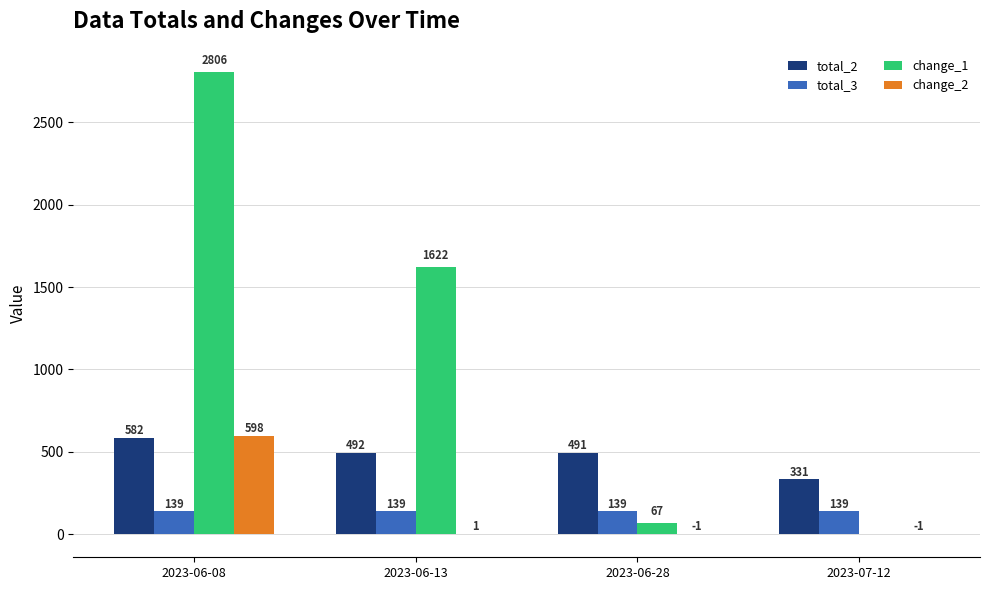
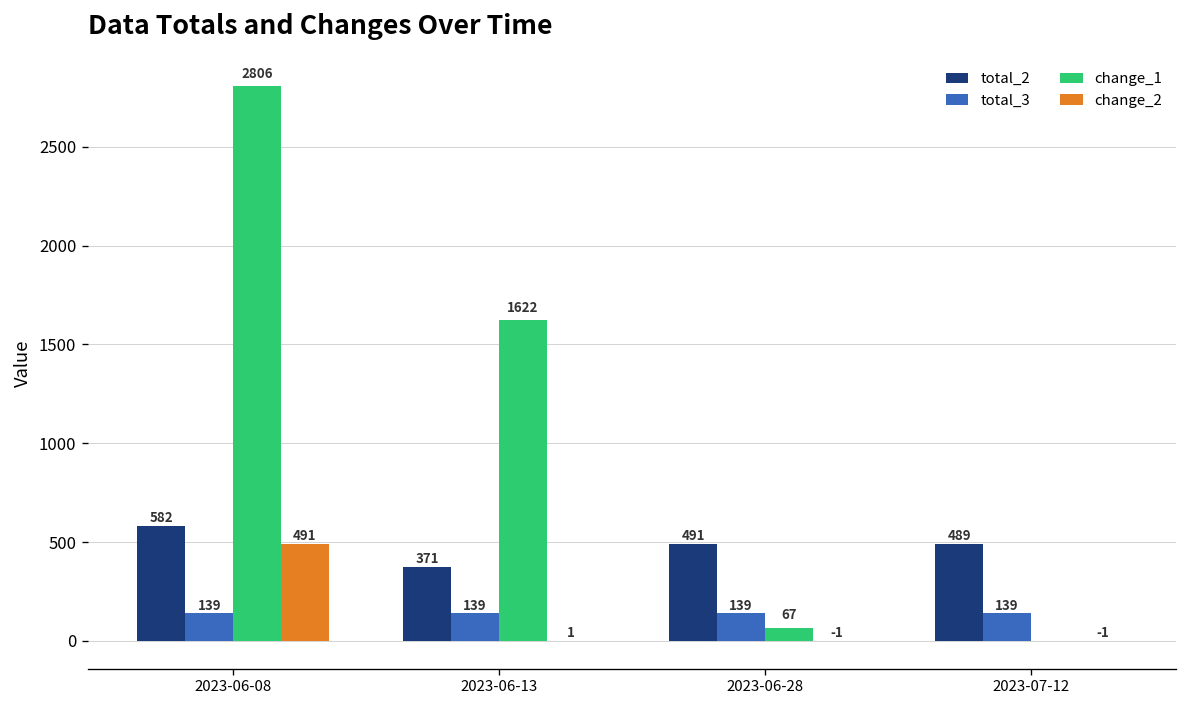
change_2, 2023-06-08: 598 -> 491
total_2, 2023-06-13: 492 -> 371
total_2, 2023-07-12: 331 -> 489
